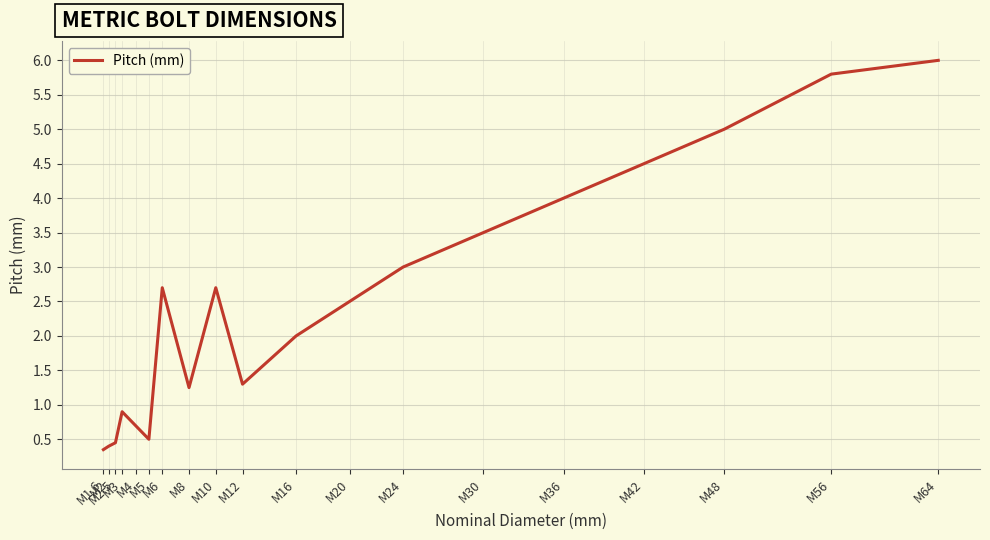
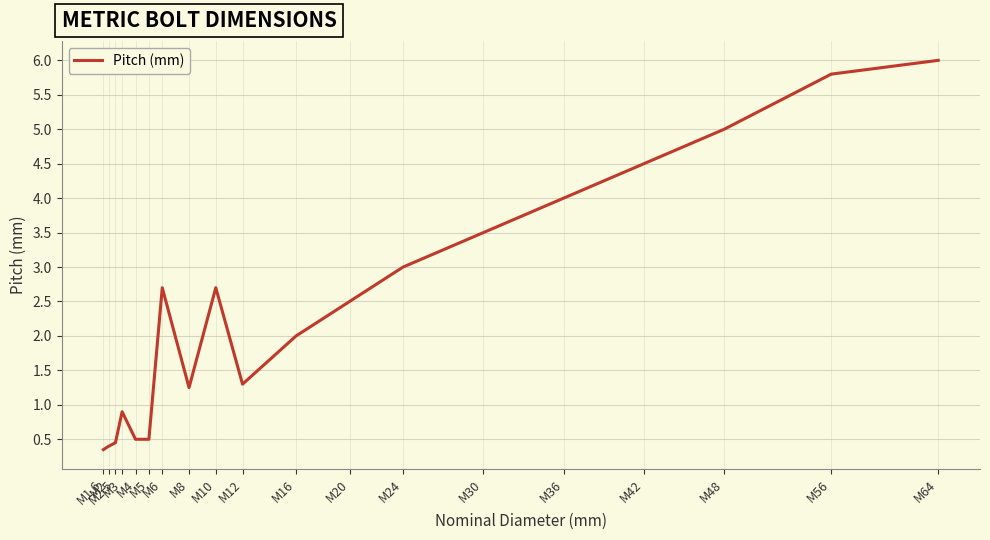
M4: 0.7 -> 0.5
